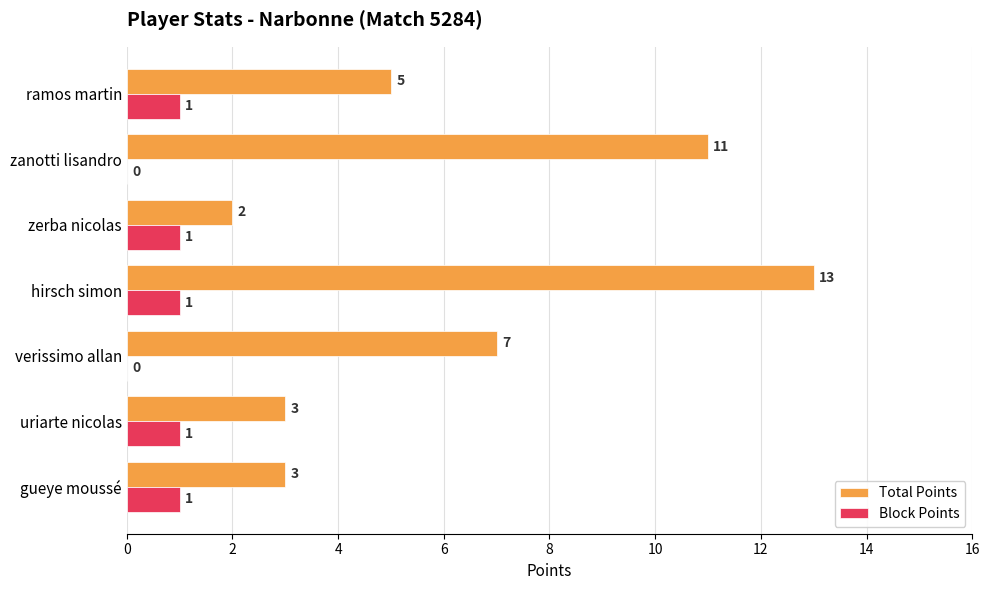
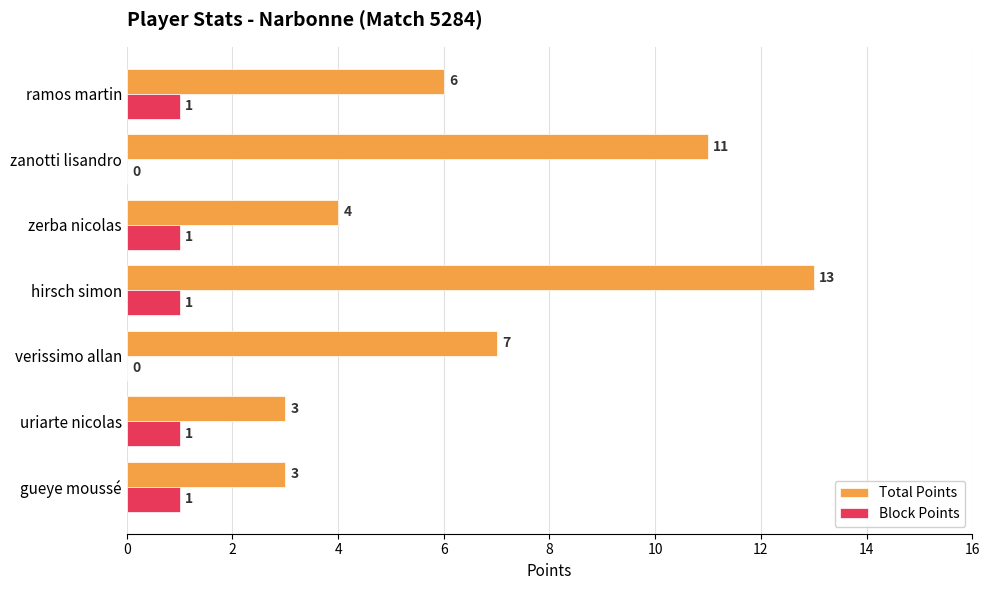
Total Points, ramos martin: 5 -> 6
Total Points, zerba nicolas: 2 -> 4
